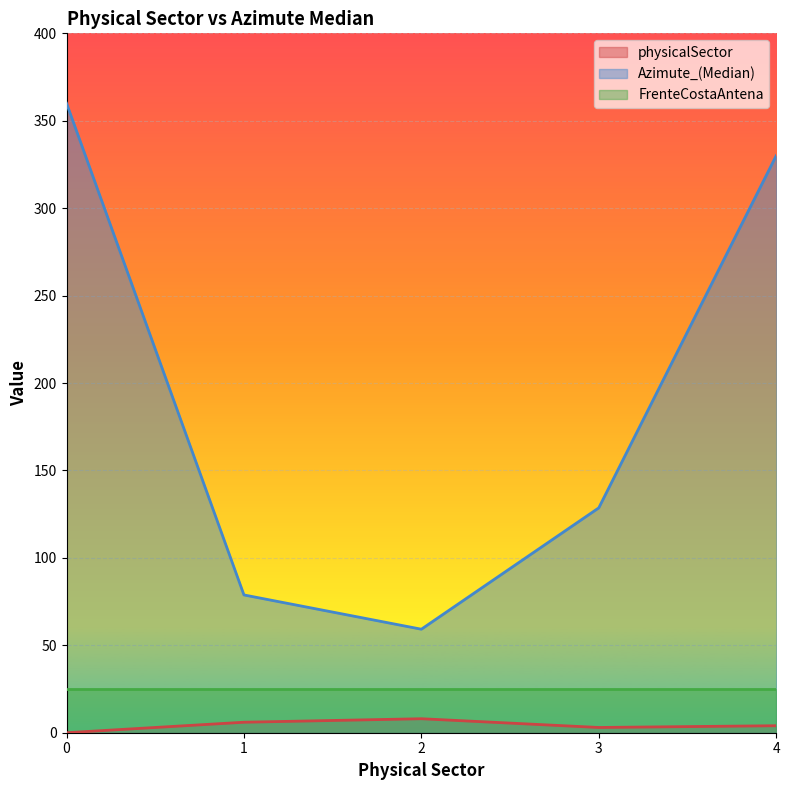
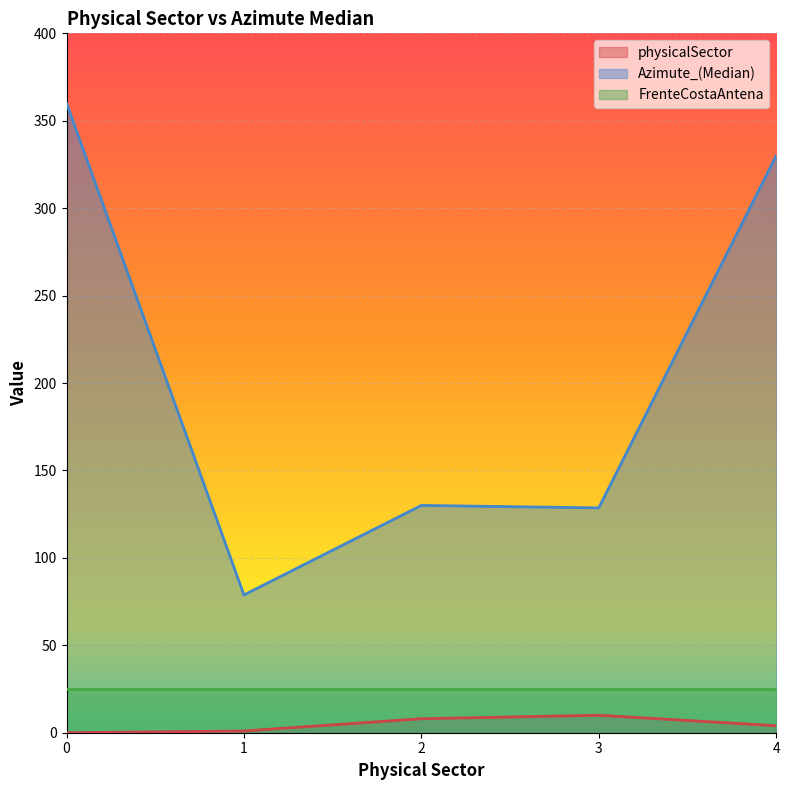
physicalSector, 1: 6 -> 1
Azimute_(Median), 2: 59 -> 130
physicalSector, 3: 3 -> 10
